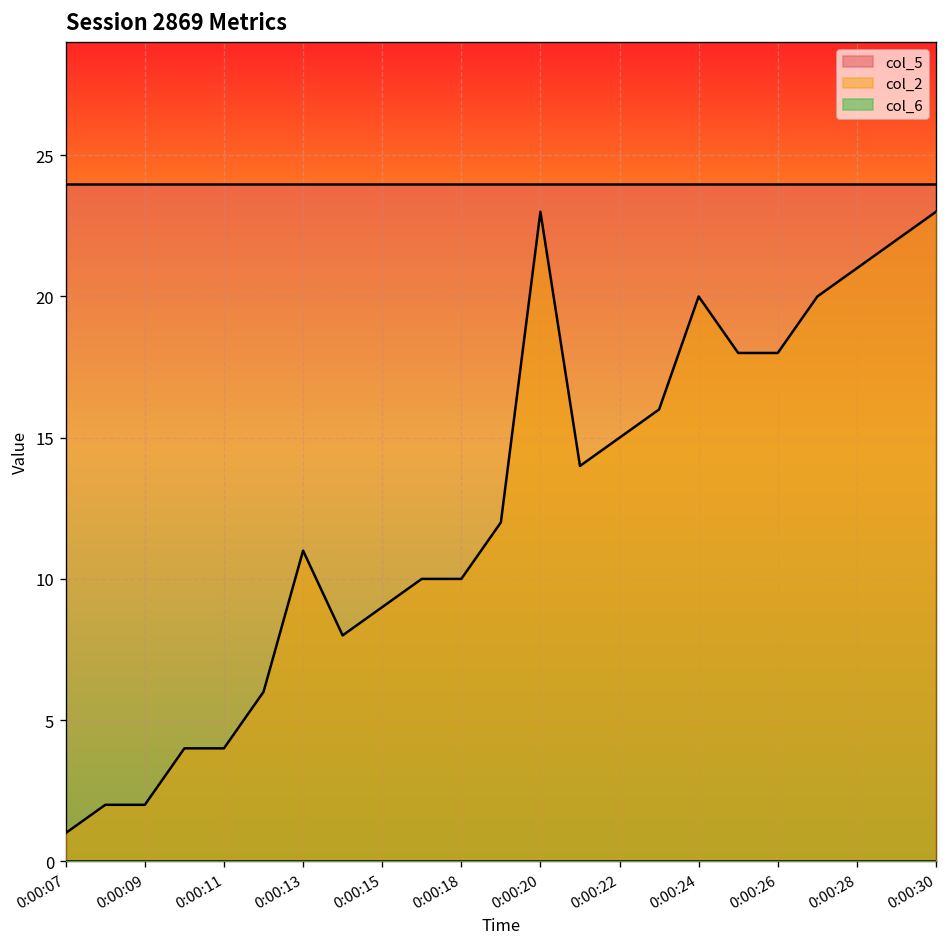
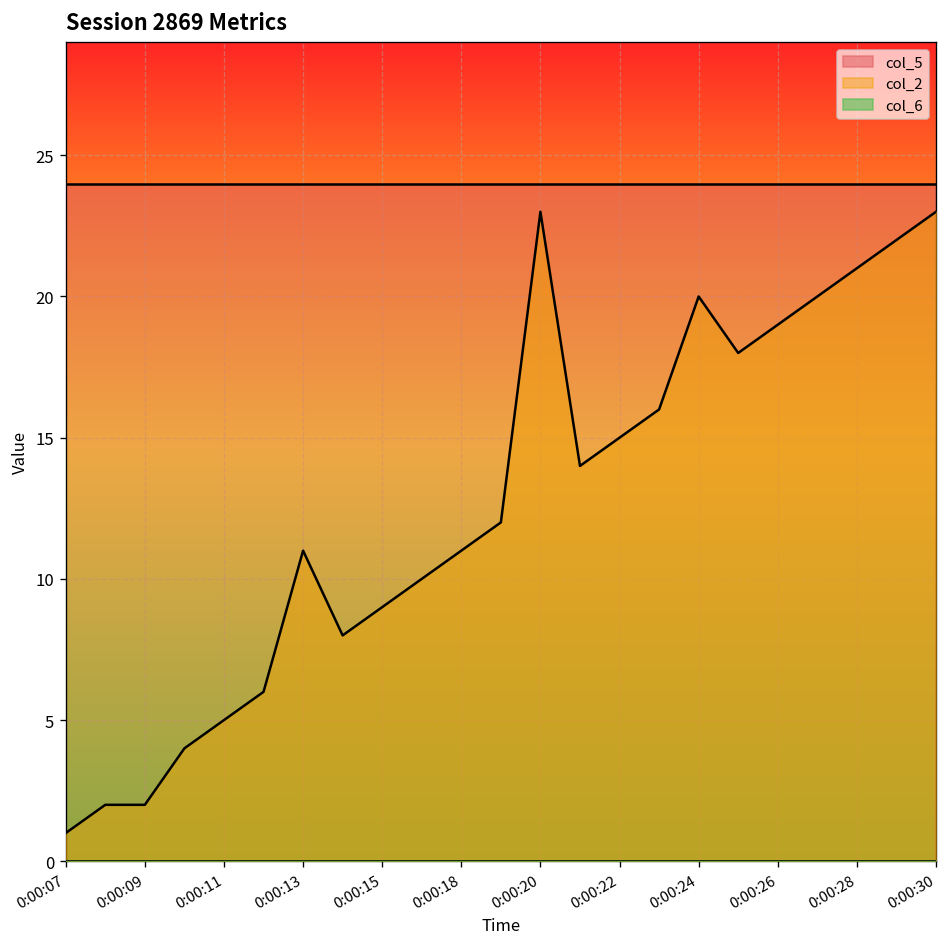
col_2, 0:00:11: 4 -> 5
col_2, 0:00:18: 10 -> 11
col_2, 0:00:26: 18 -> 19
